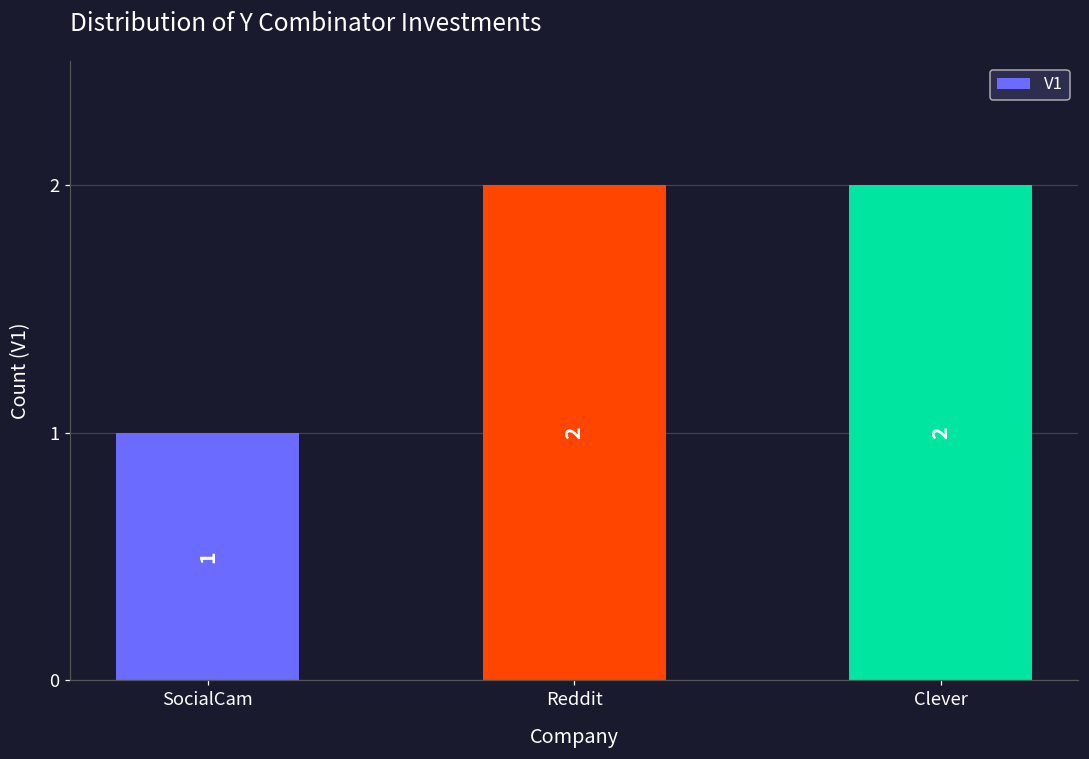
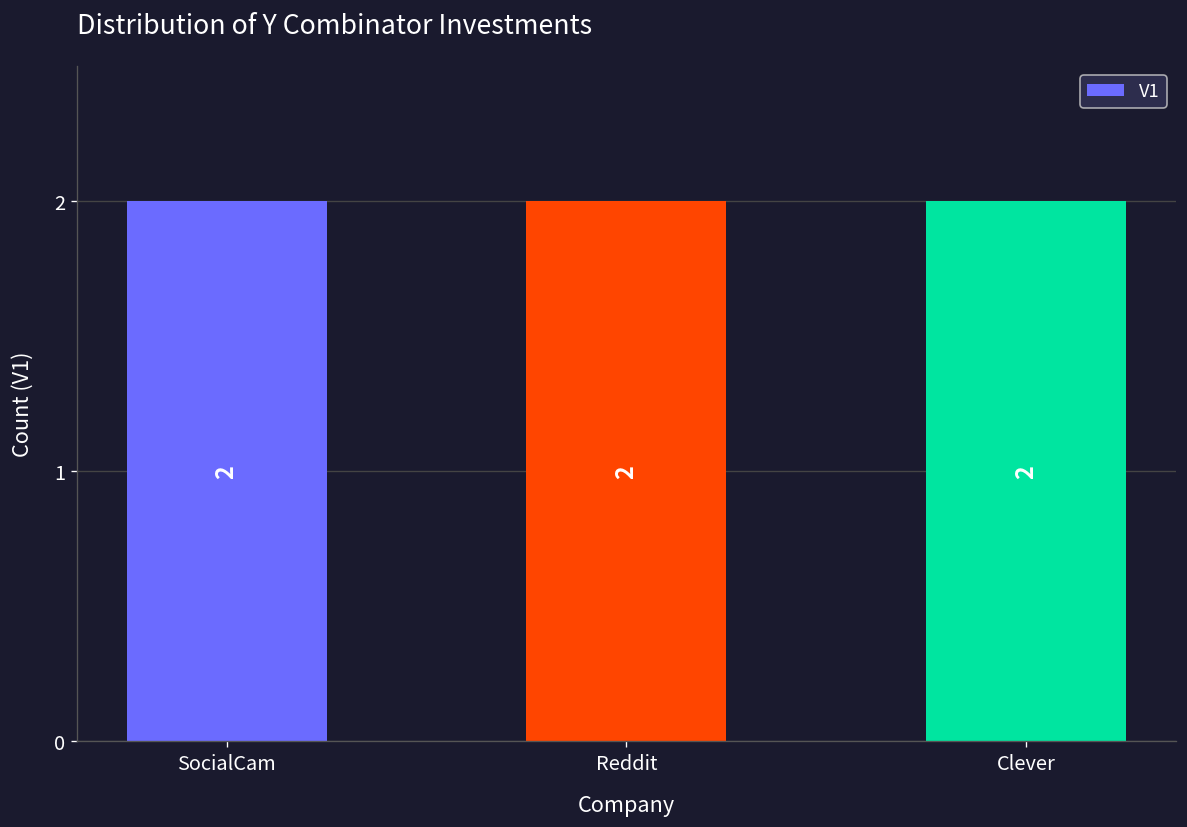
SocialCam: 1 -> 2
